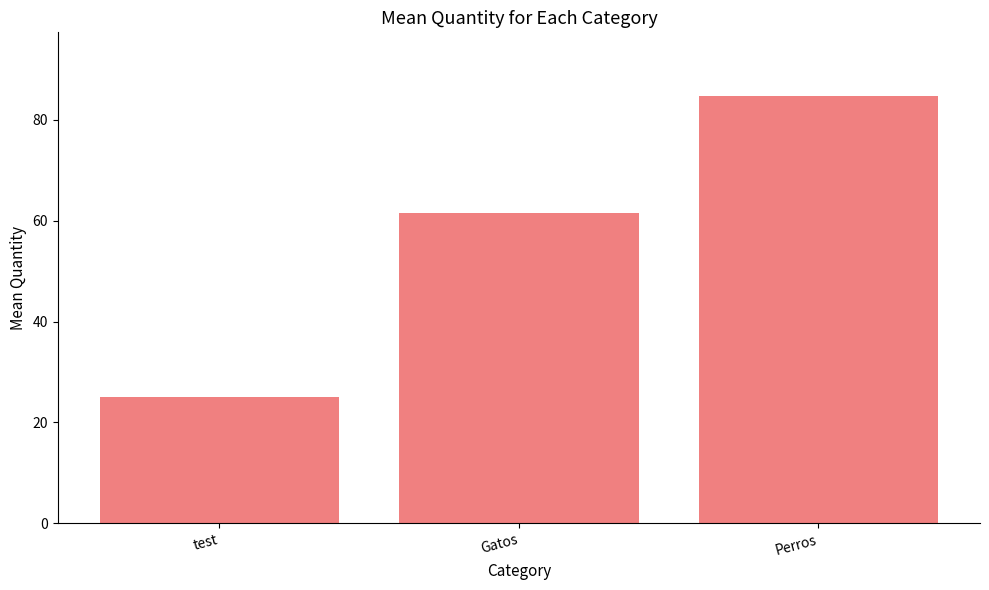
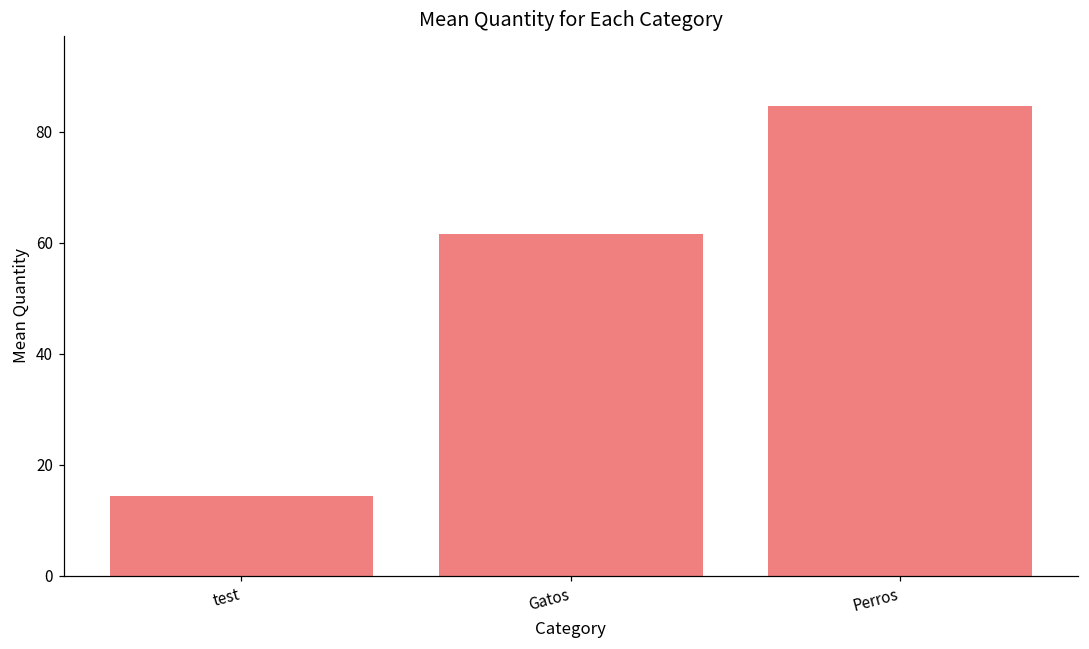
test: 25 -> 14
